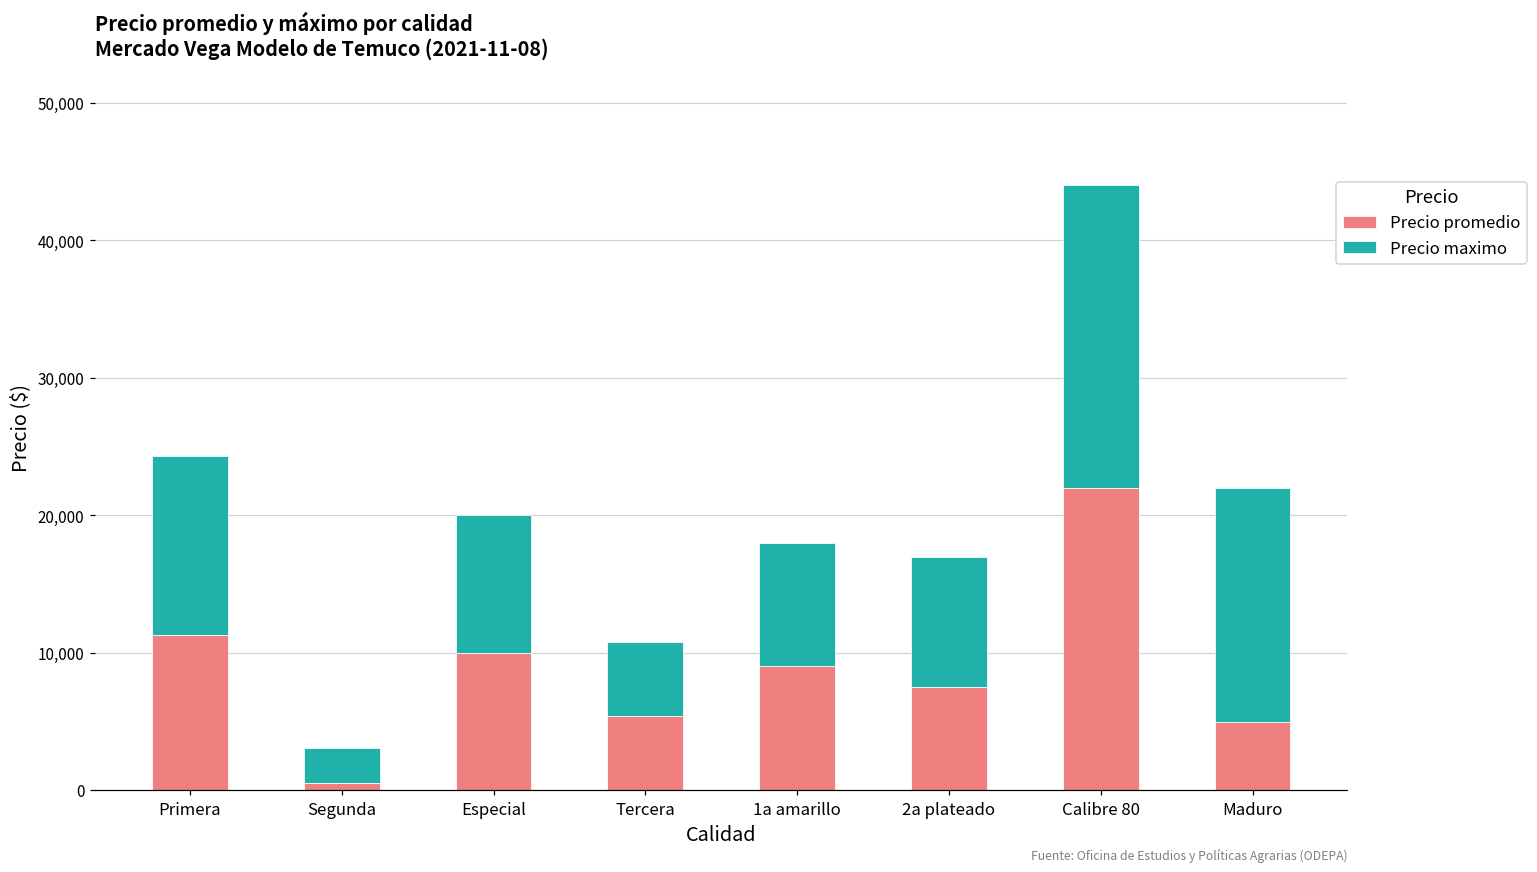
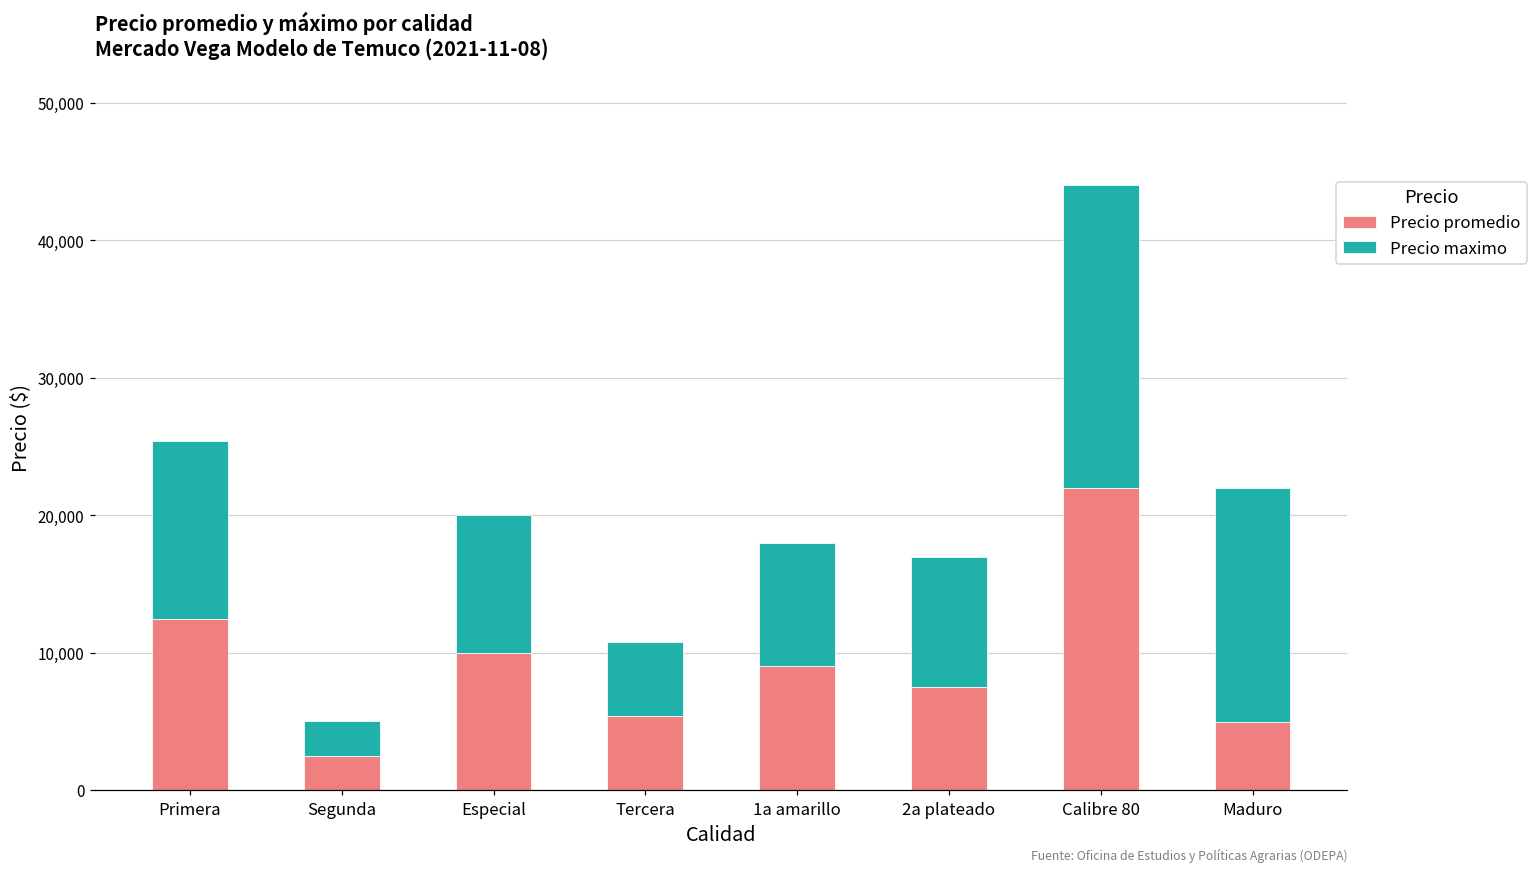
Precio promedio, Primera: 11,300 -> 12,400
Precio promedio, Segunda: 500 -> 2,500
